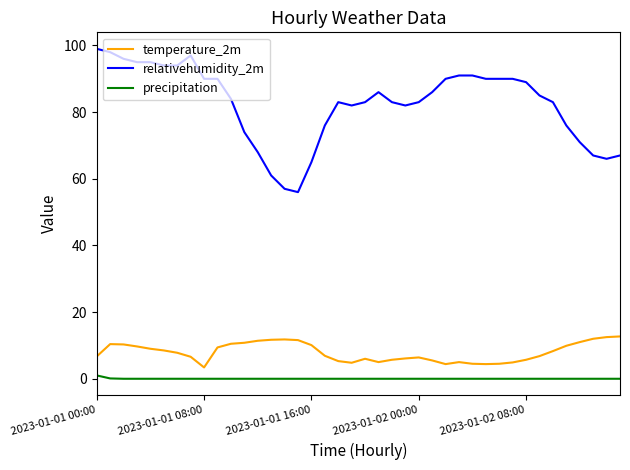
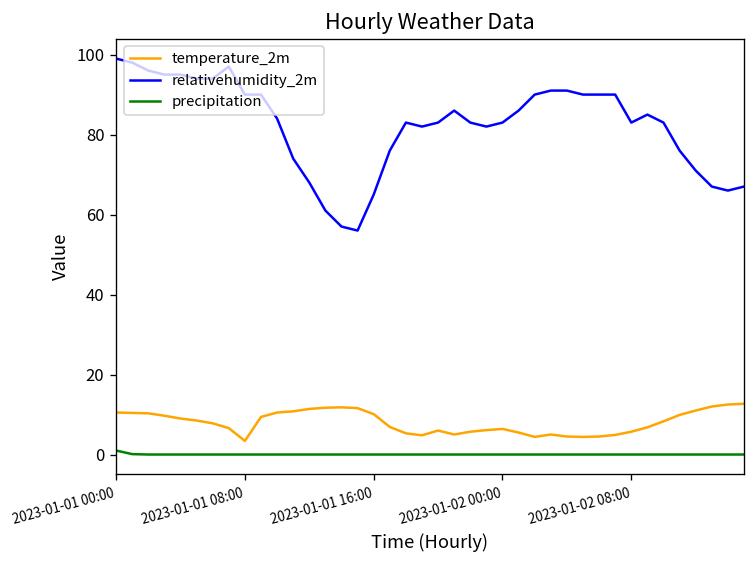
temperature_2m, 2023-01-01 00:00: 7 -> 11
relativehumidity_2m, 2023-01-02 08:00: 89 -> 83
